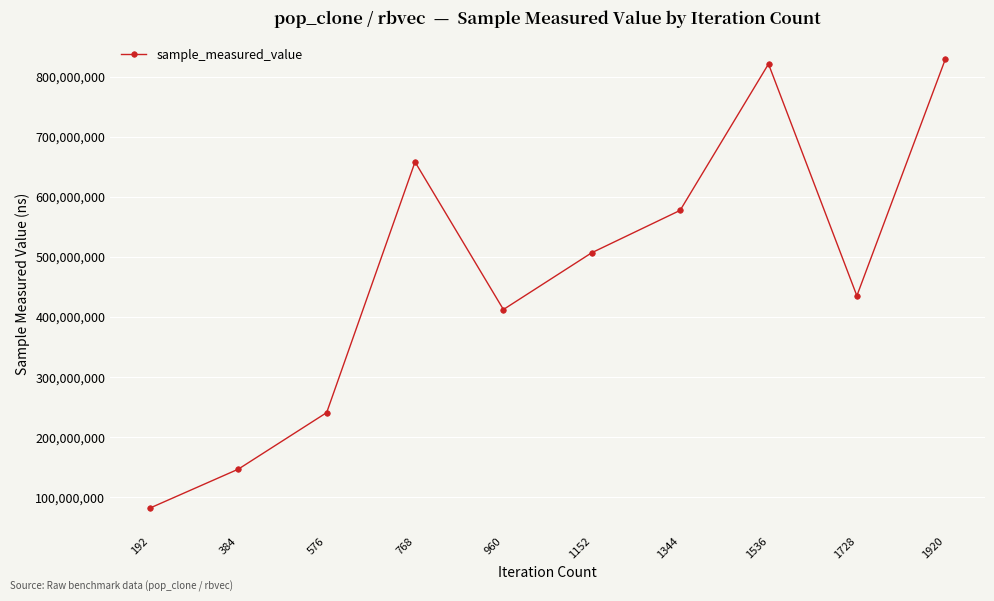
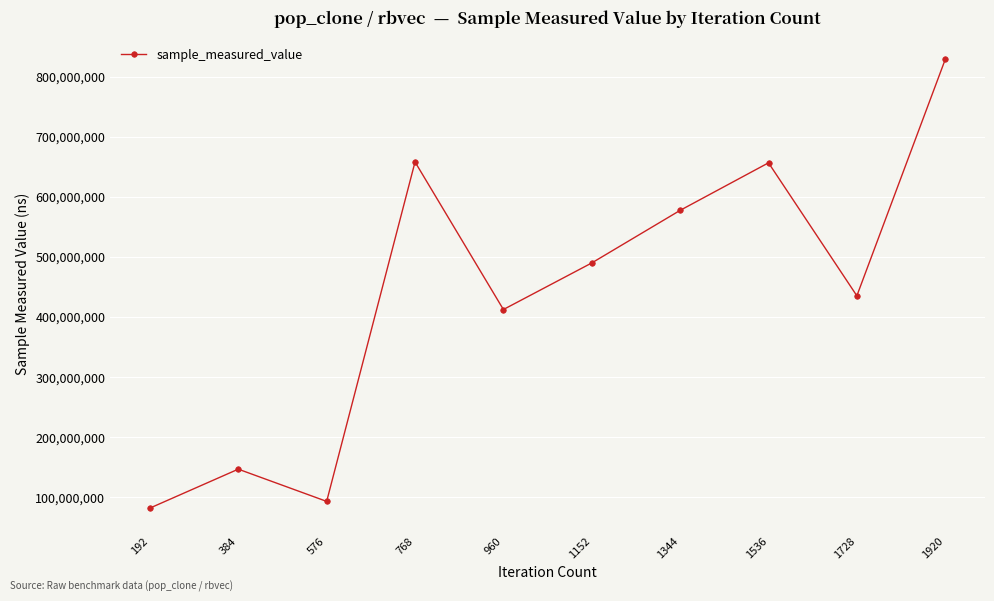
576: 240,000,000 -> 90,000,000
1152: 510,000,000 -> 490,000,000
1536: 820,000,000 -> 660,000,000
